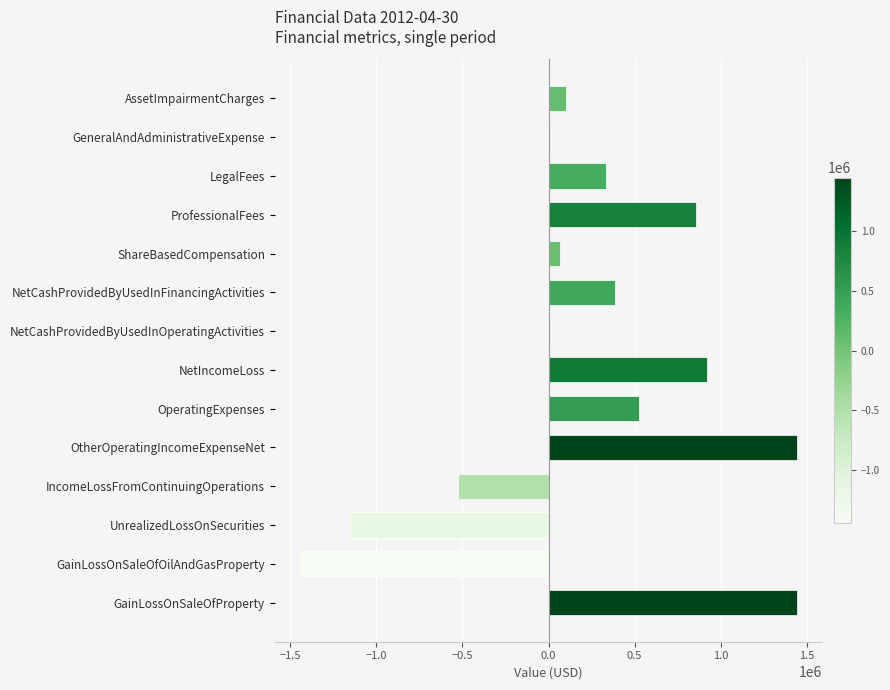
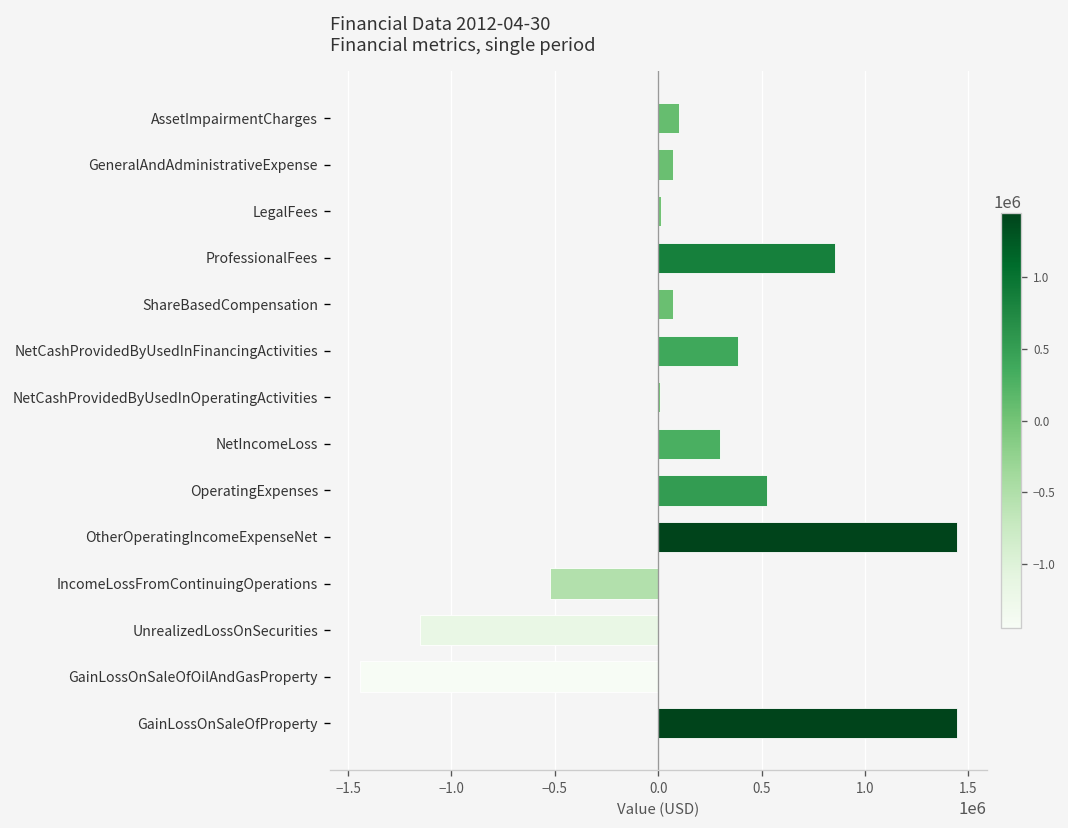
GeneralAndAdministrativeExpense: 10000 -> 70000
LegalFees: 330000 -> 10000
NetIncomeLoss: 920000 -> 300000
